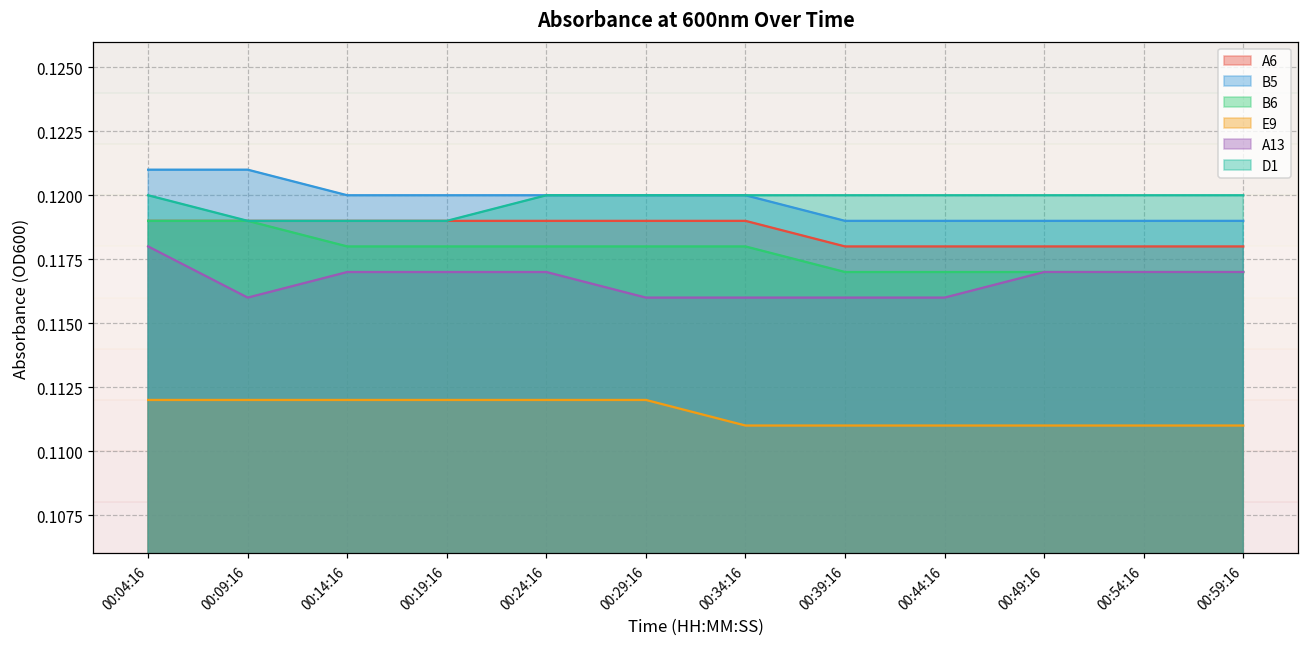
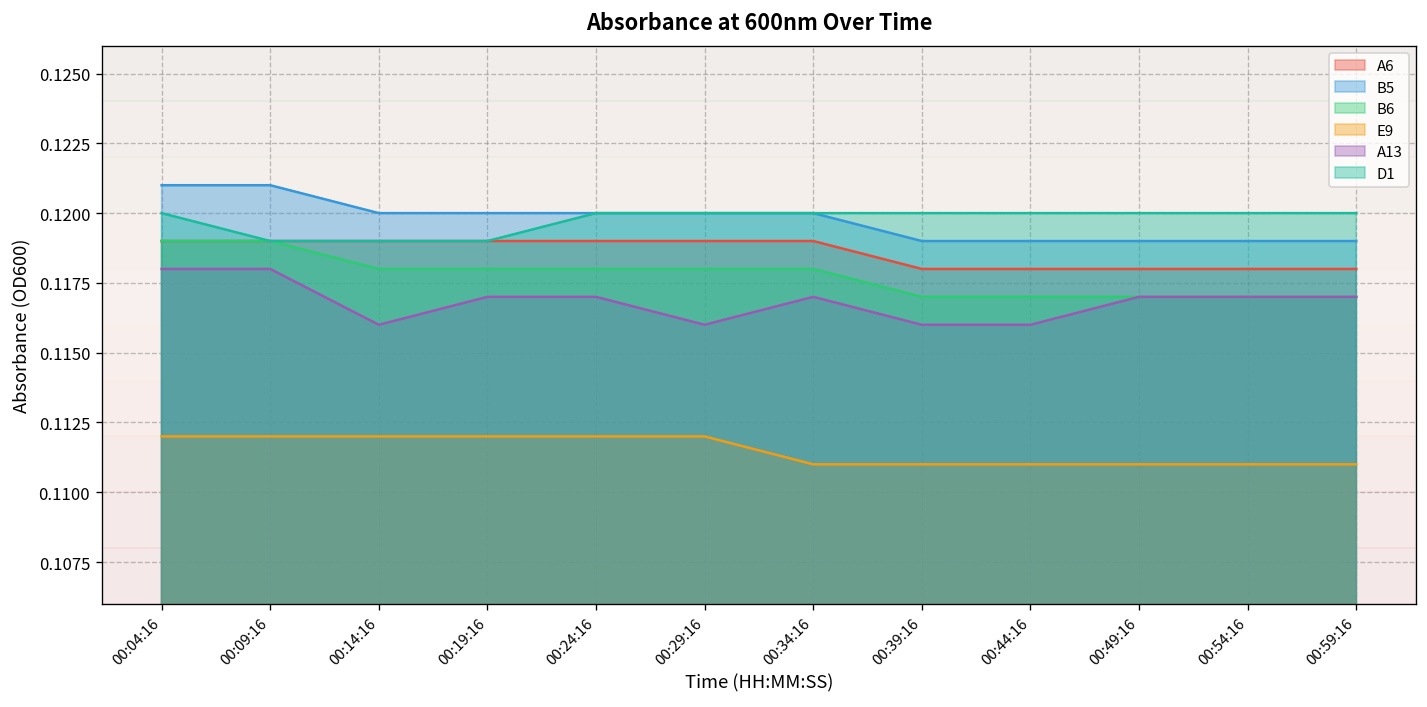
A13, 00:09:16: 0.116 -> 0.118
A13, 00:14:16: 0.117 -> 0.116
A13, 00:34:16: 0.116 -> 0.117
